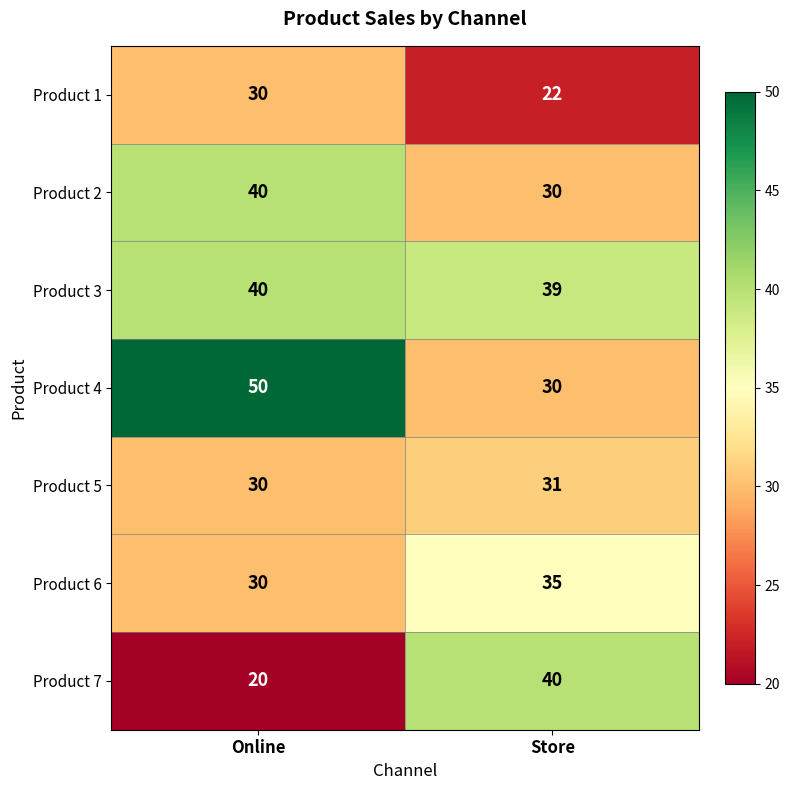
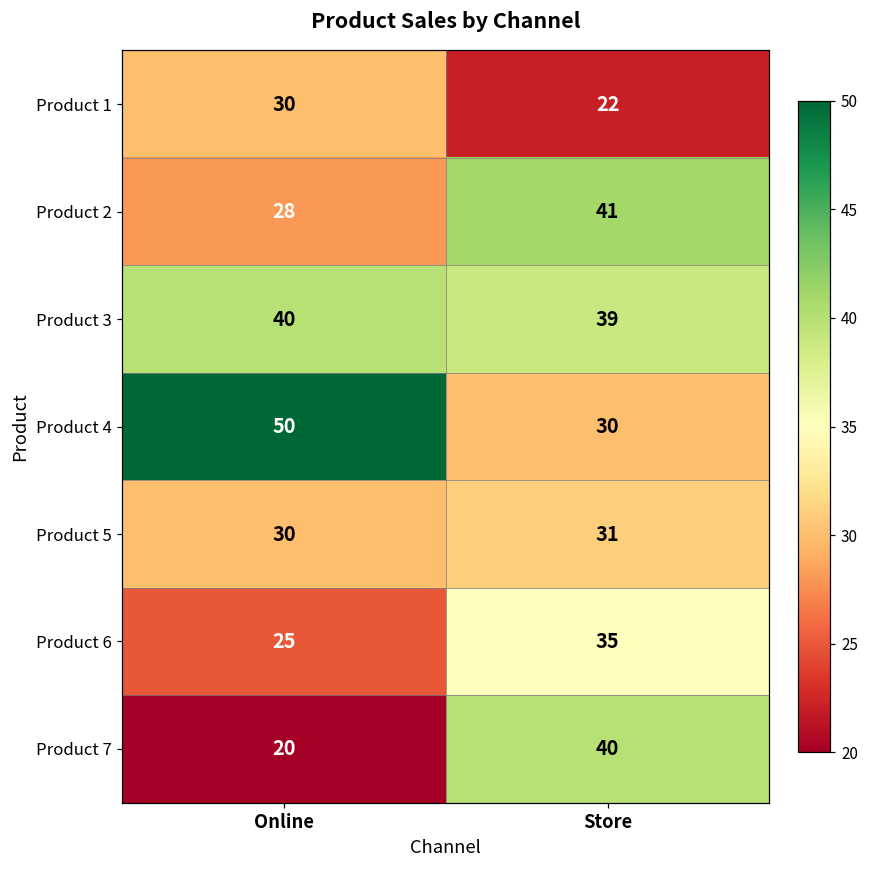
Product 2, Online: 40 -> 28
Product 2, Store: 30 -> 41
Product 6, Online: 30 -> 25
